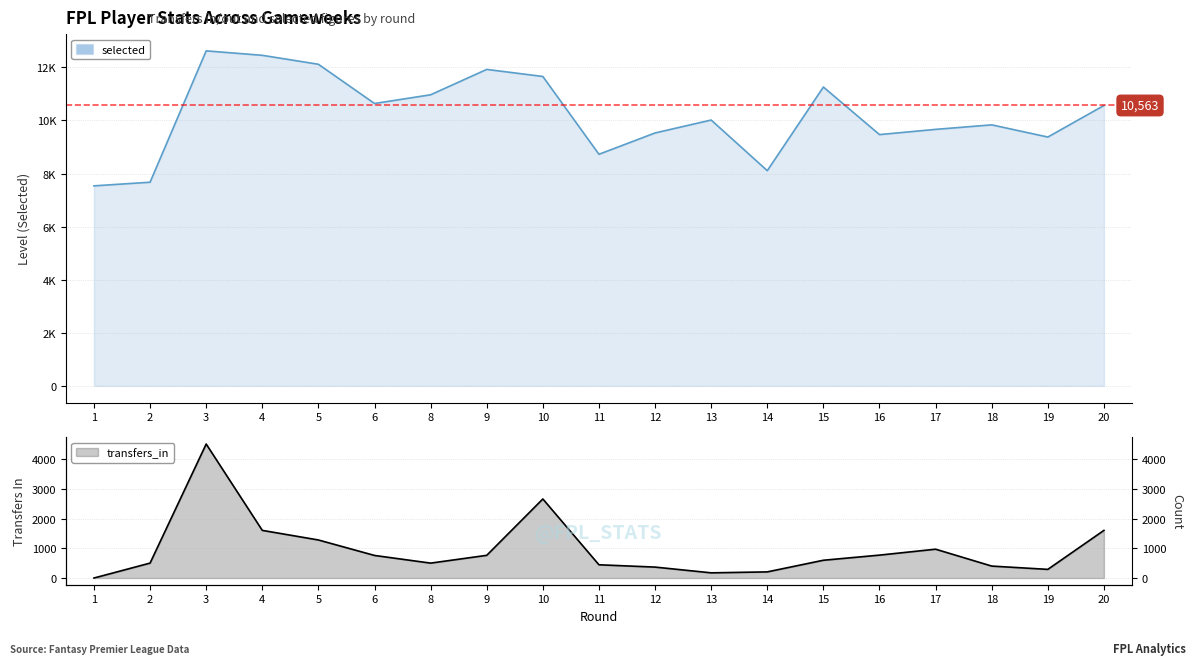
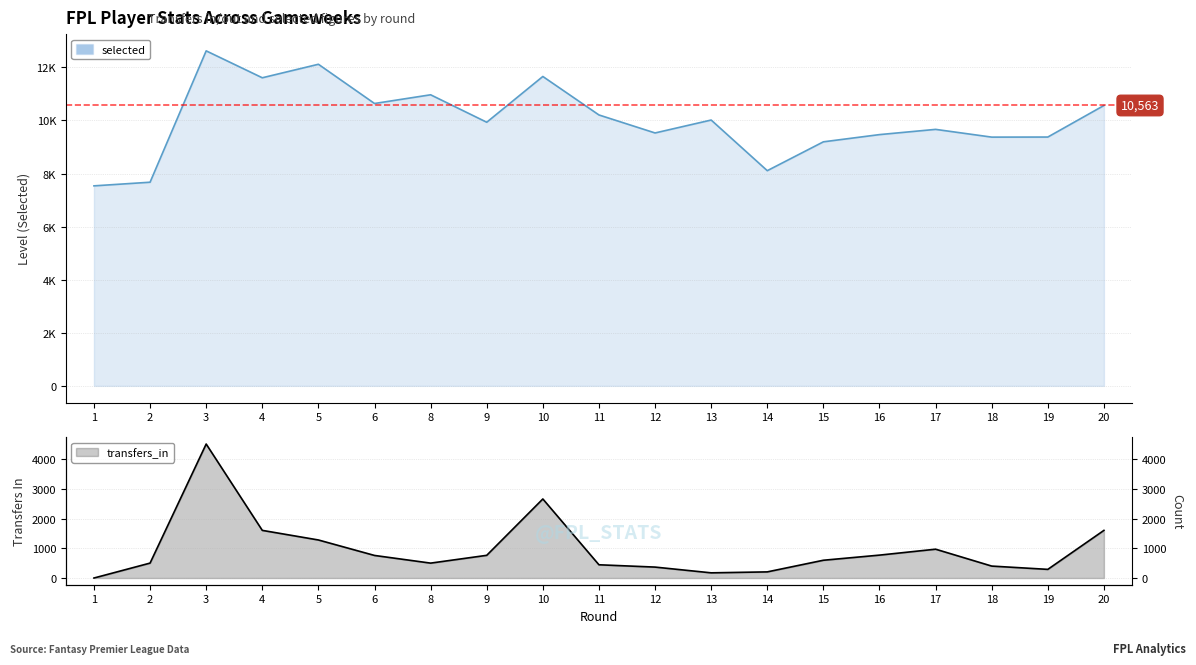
FPL Player Stats Across Gameweeks, 4: 12500 -> 11600
FPL Player Stats Across Gameweeks, 9: 11900 -> 9900
FPL Player Stats Across Gameweeks, 11: 8700 -> 10200
FPL Player Stats Across Gameweeks, 15: 11300 -> 9200
FPL Player Stats Across Gameweeks, 18: 9800 -> 9400
